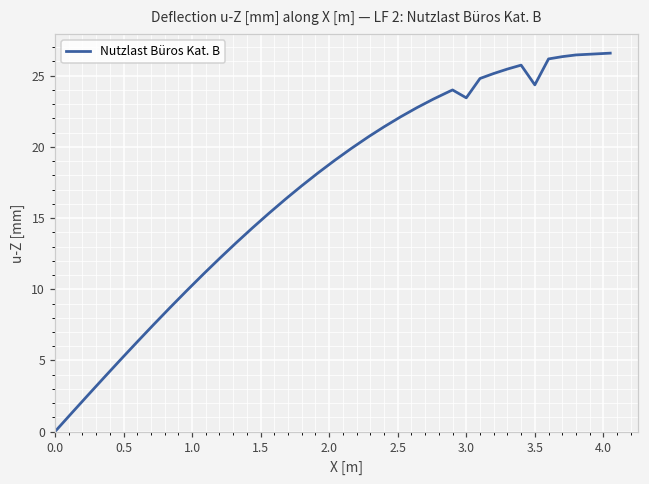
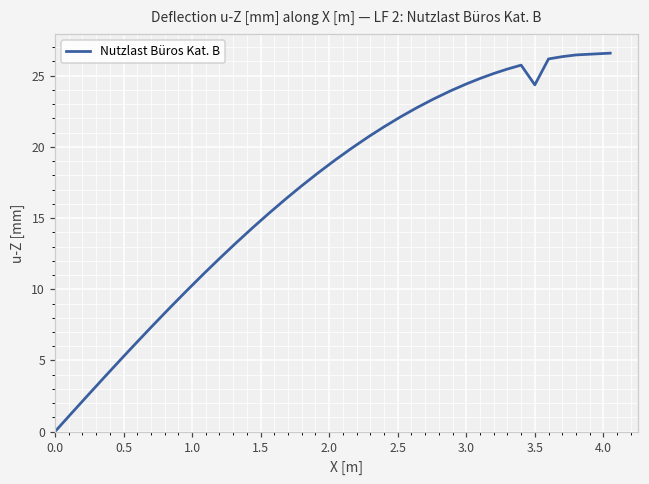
3.0: 23.4 -> 24.4
